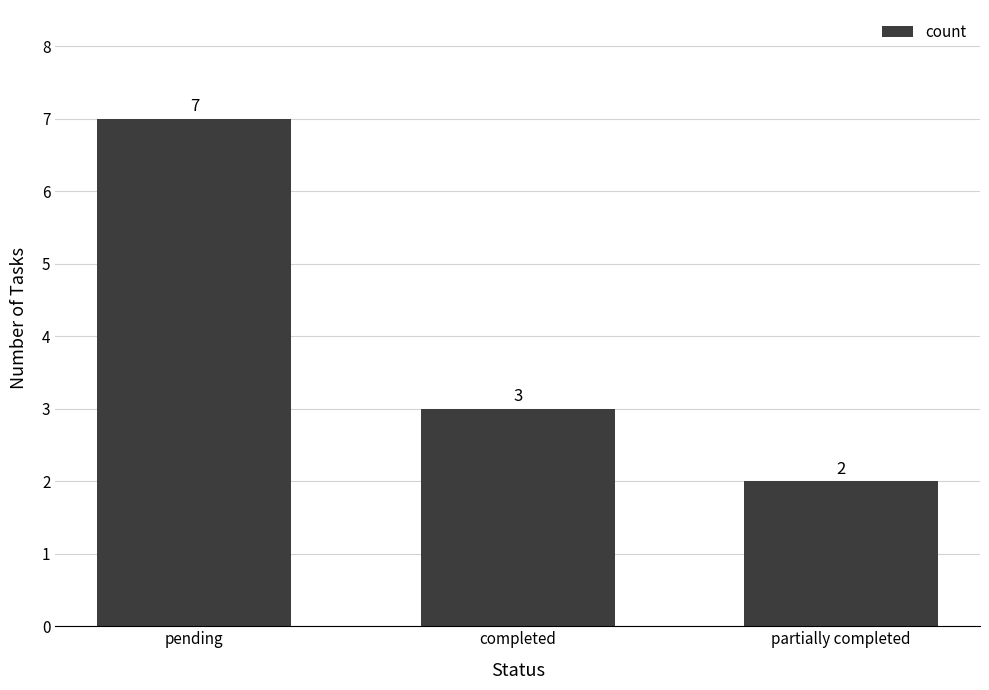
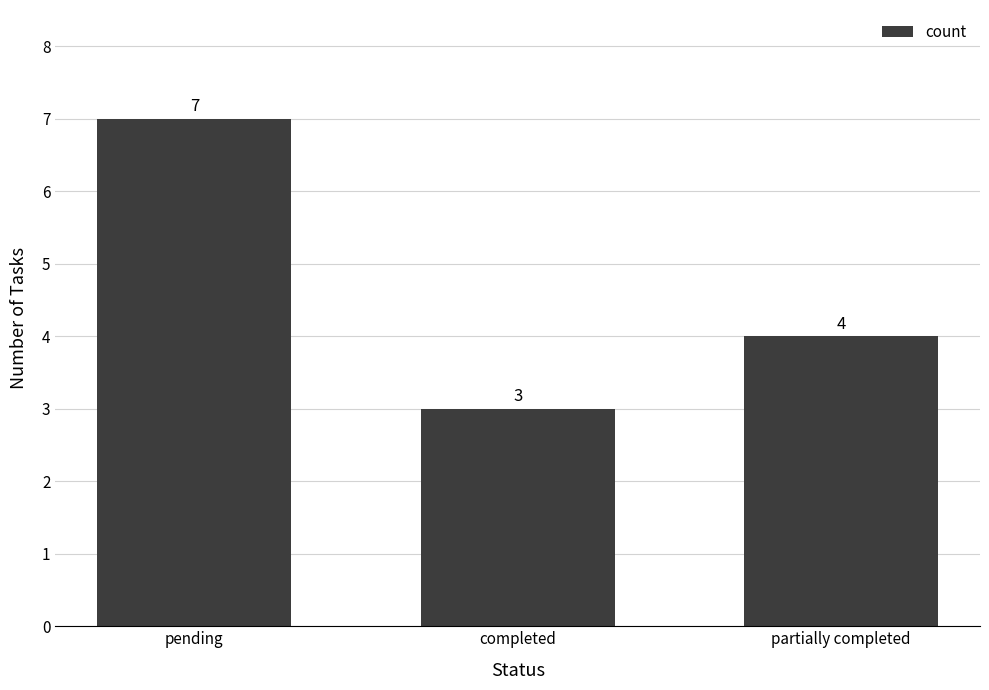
partially completed: 2 -> 4
